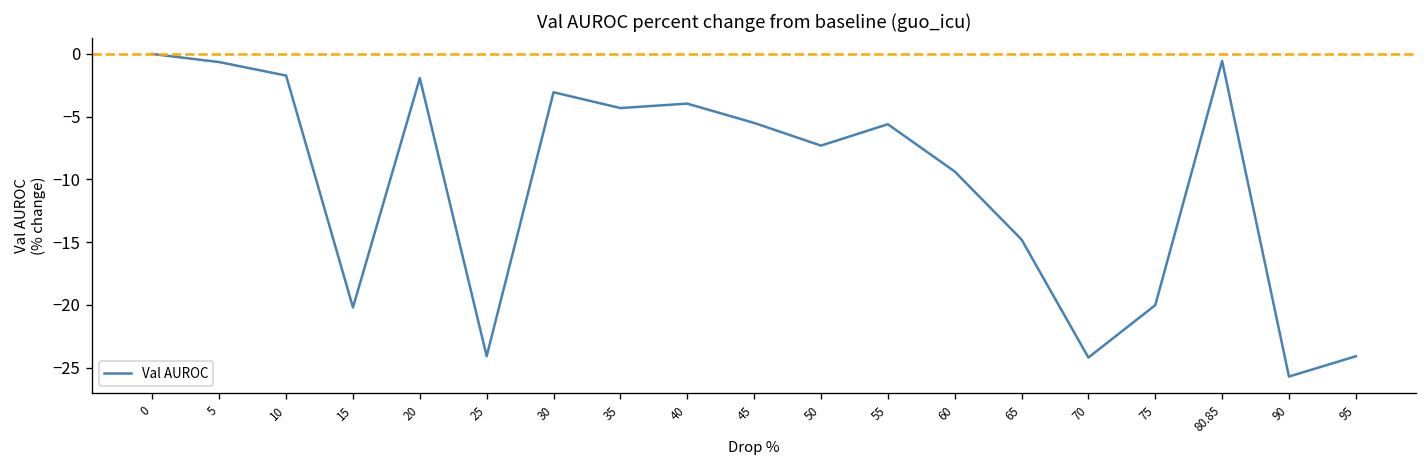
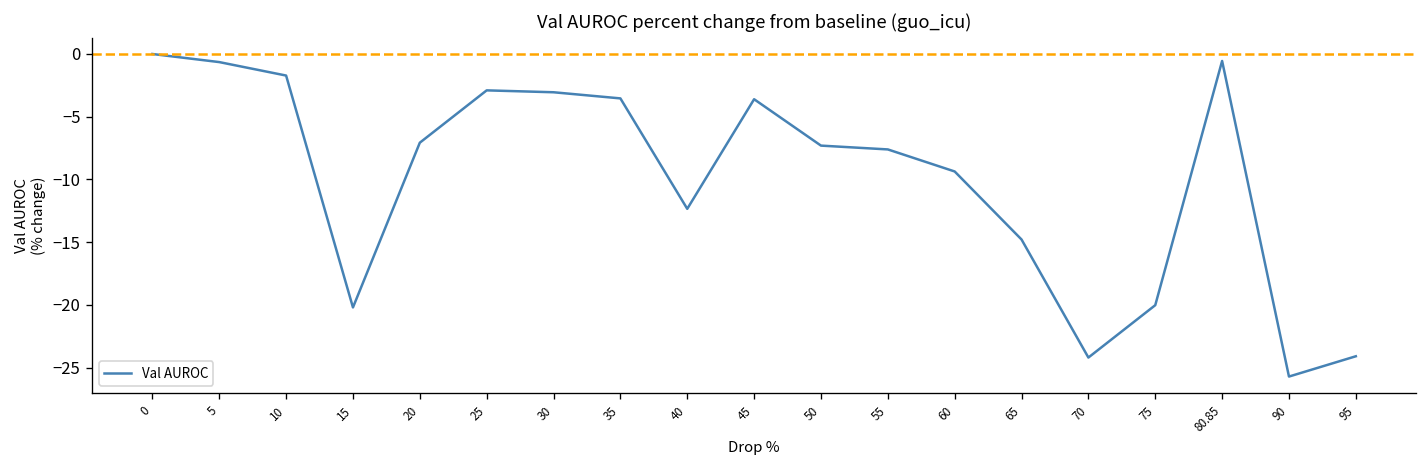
20: -1.9 -> -7.1
25: -24.1 -> -2.9
35: -4.3 -> -3.5
40: -4.0 -> -12.3
45: -5.5 -> -3.6
55: -5.6 -> -7.6
